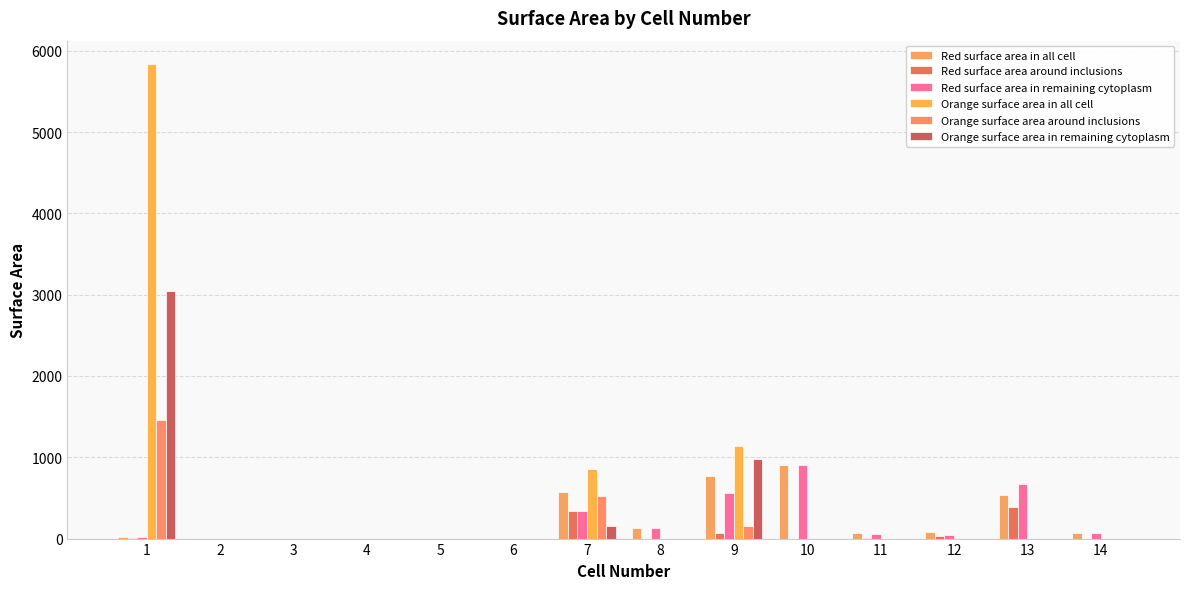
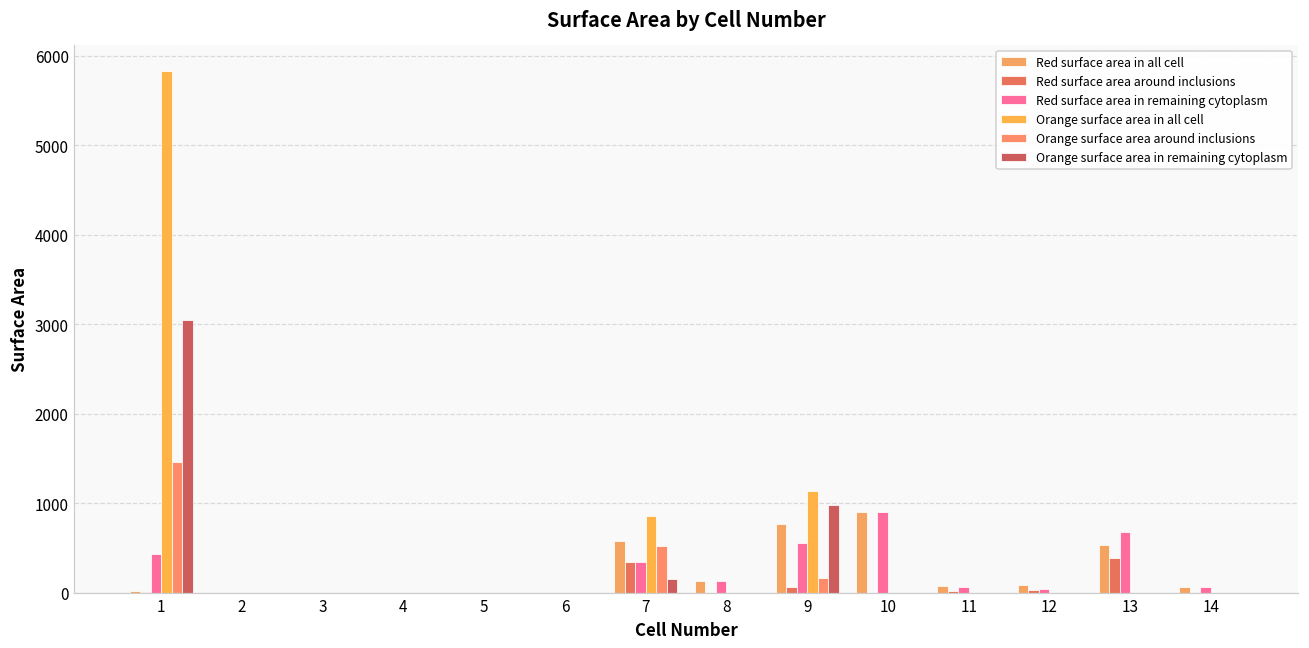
Red surface area in remaining cytoplasm, 1: 0 -> 400
